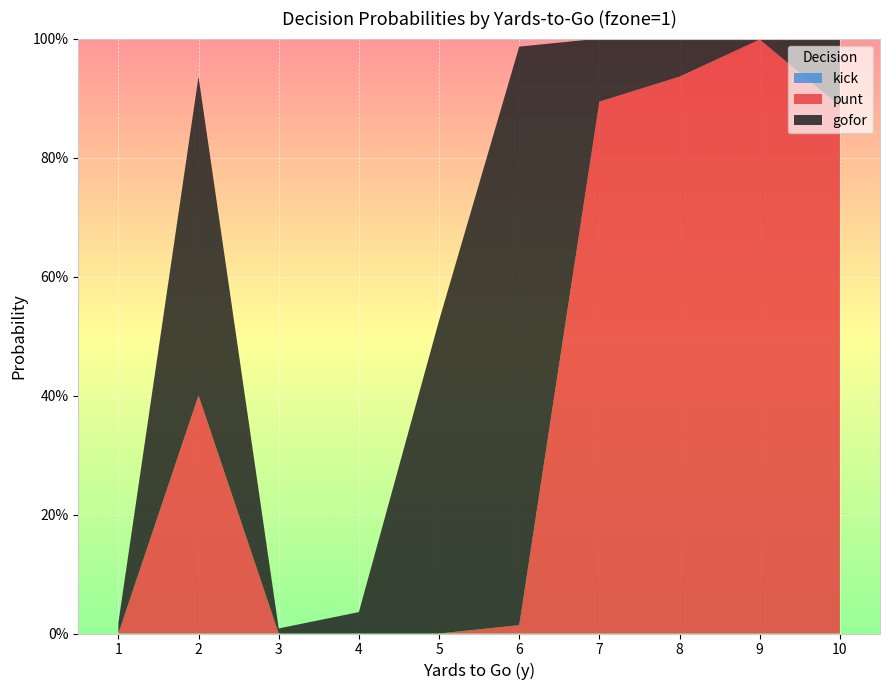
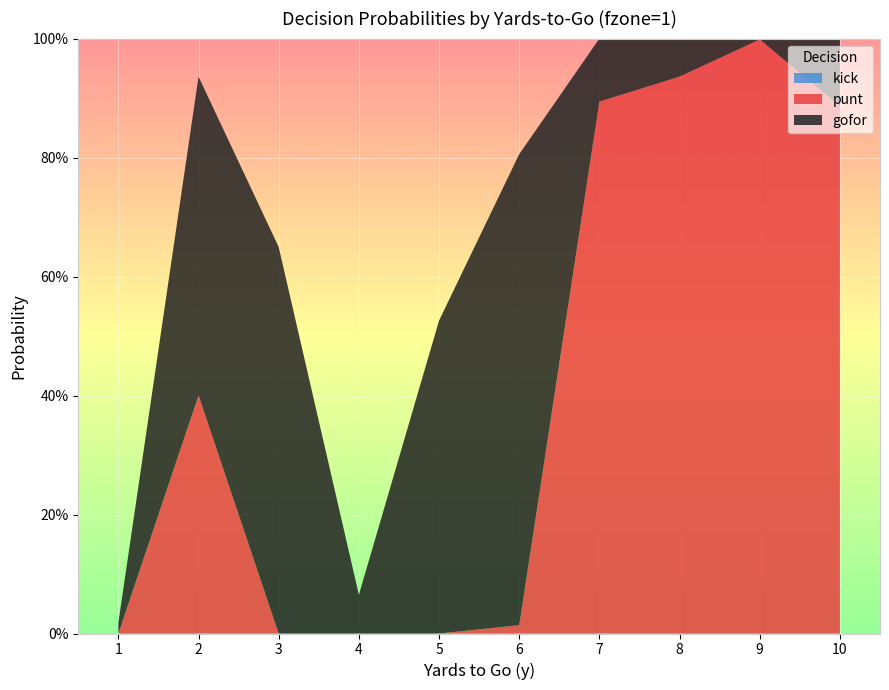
gofor, 3: 1% -> 65%
gofor, 4: 4% -> 7%
gofor, 6: 97% -> 79%
